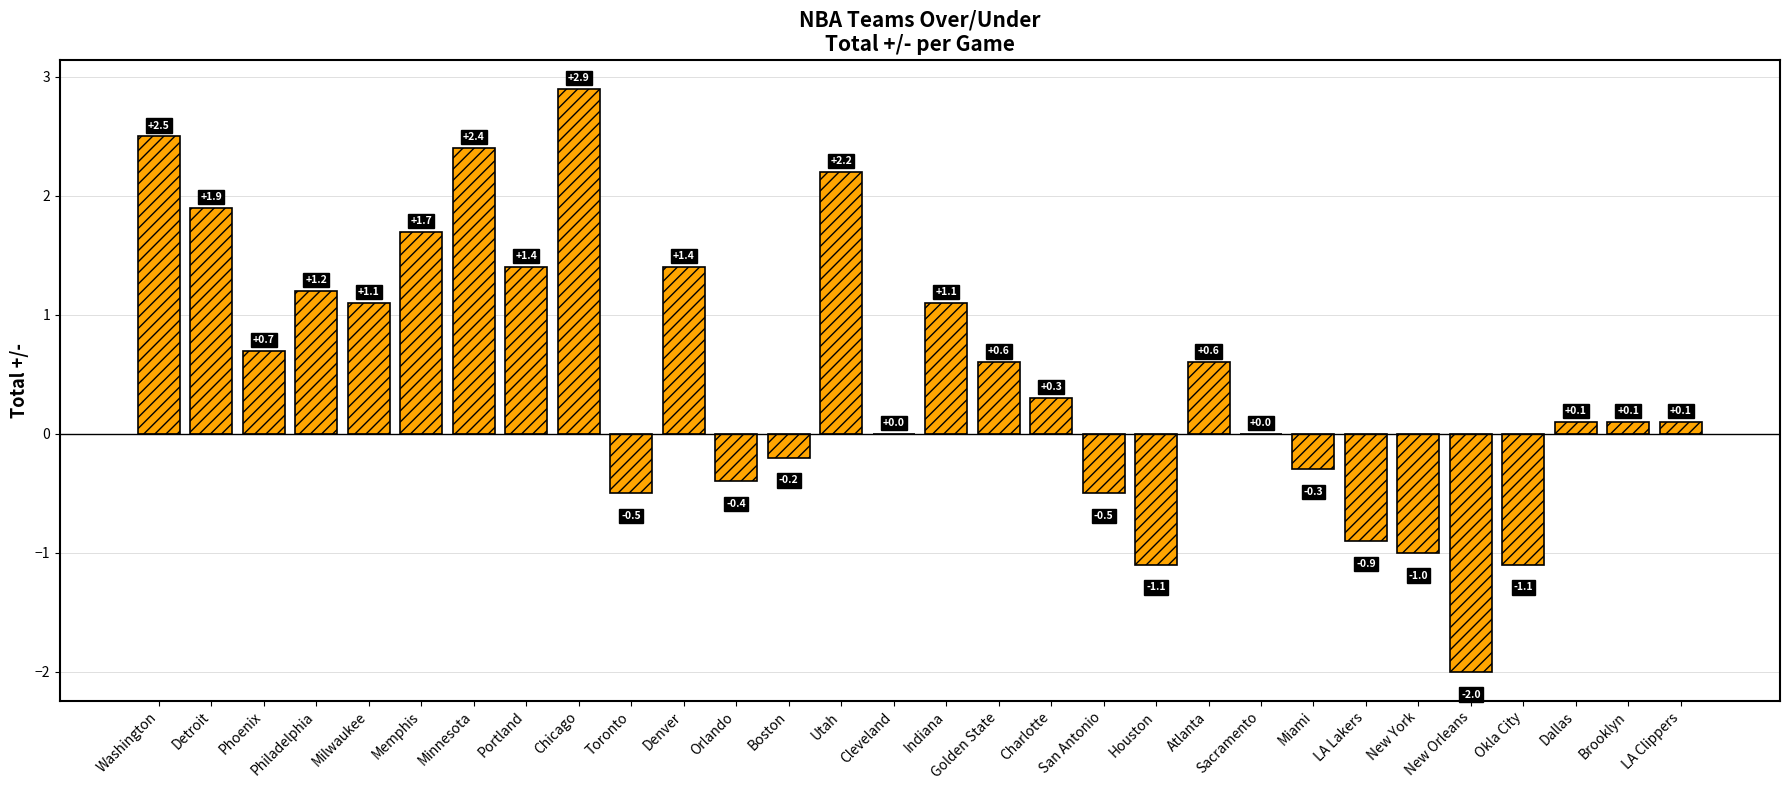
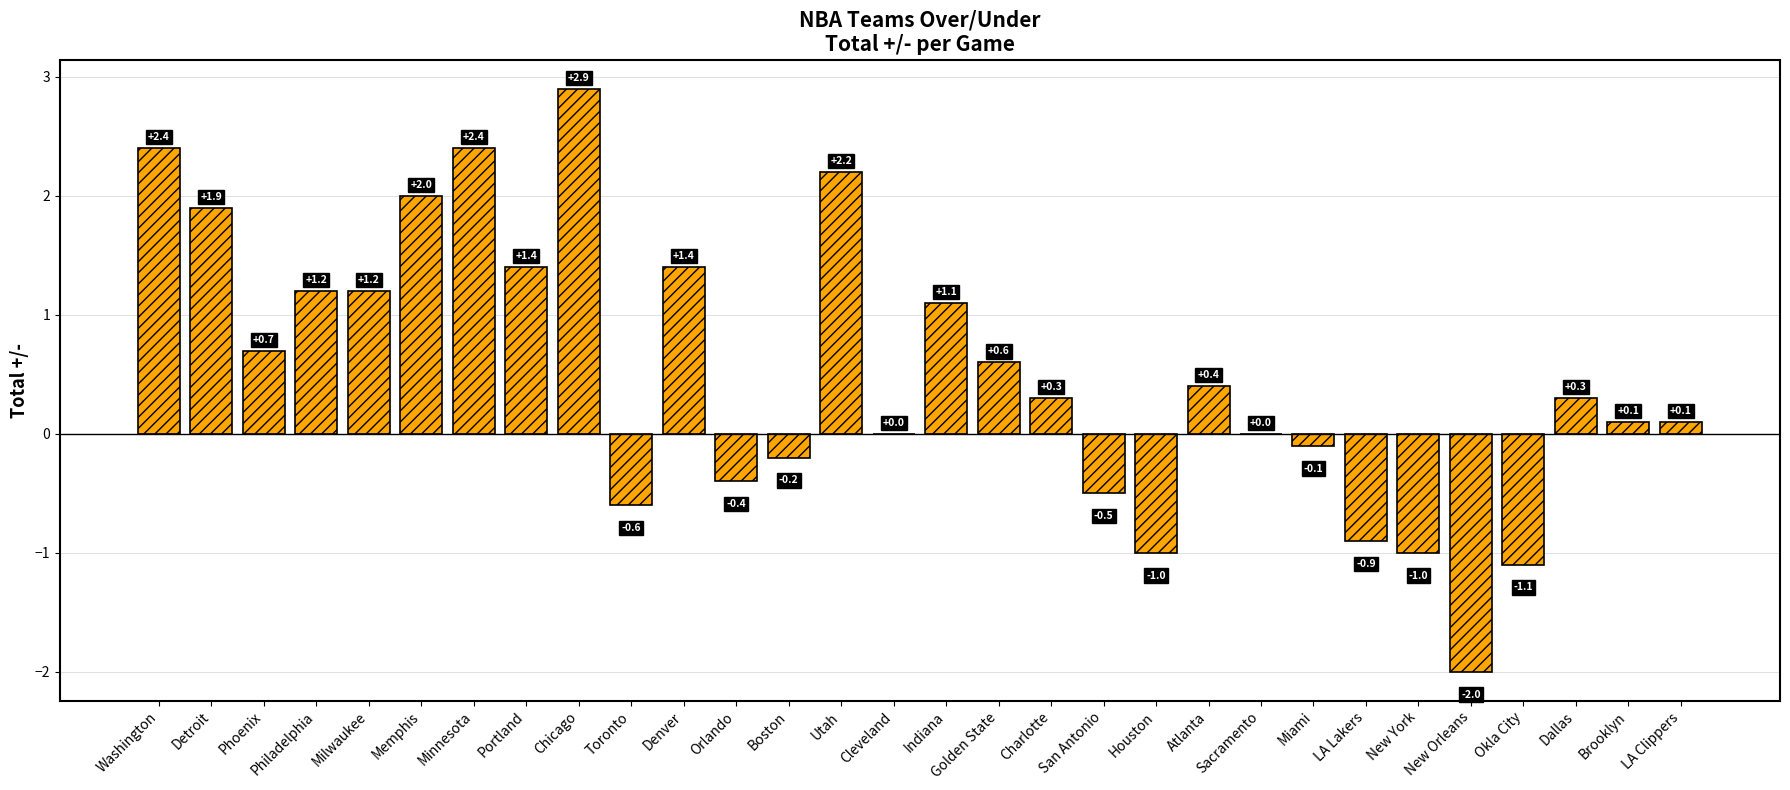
Washington: +2.5 -> +2.4
Milwaukee: +1.1 -> +1.2
Memphis: +1.7 -> +2.0
Toronto: -0.5 -> -0.6
Houston: -1.1 -> -1.0
Atlanta: +0.6 -> +0.4
Miami: -0.3 -> -0.1
Dallas: +0.1 -> +0.3
